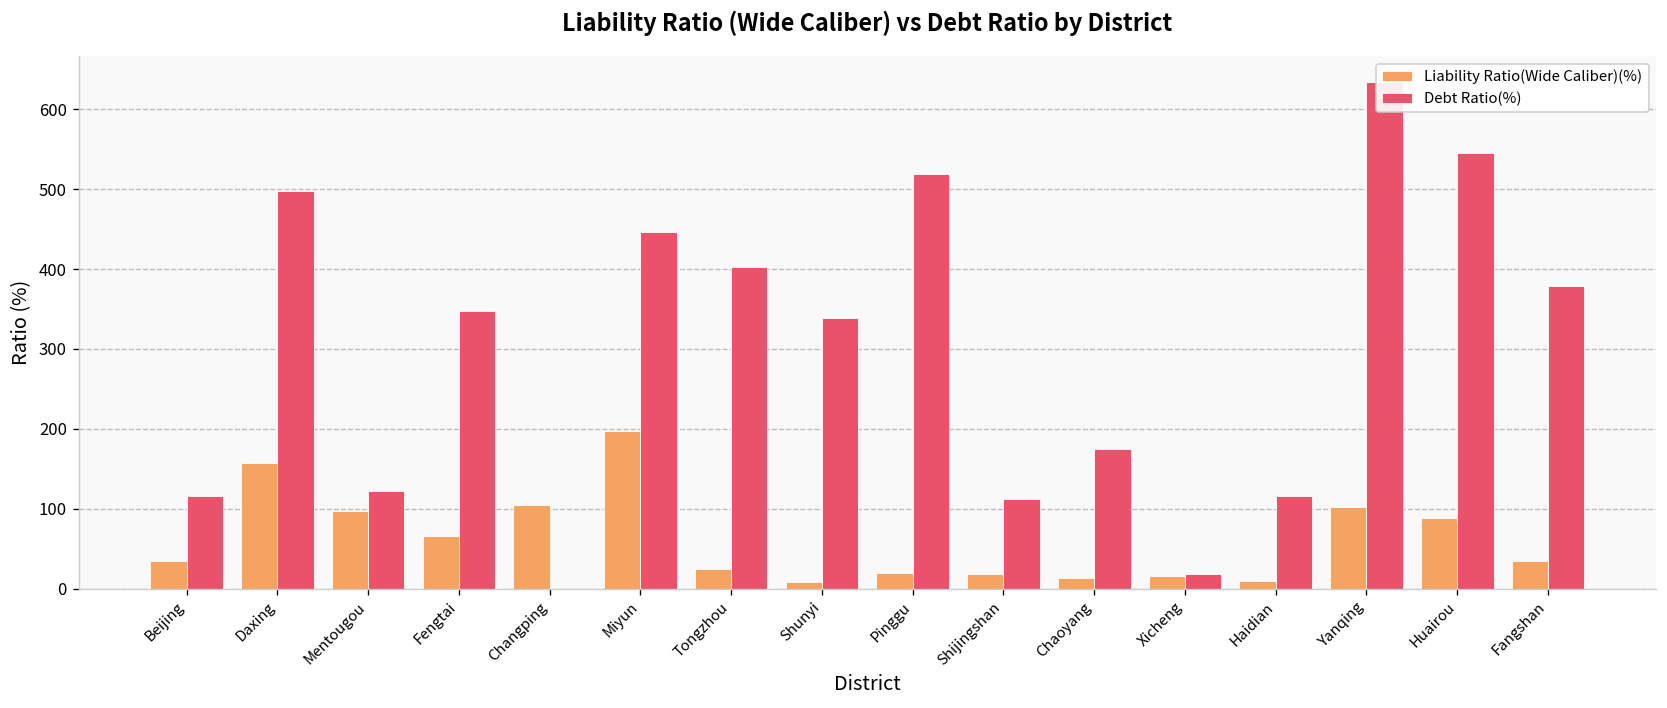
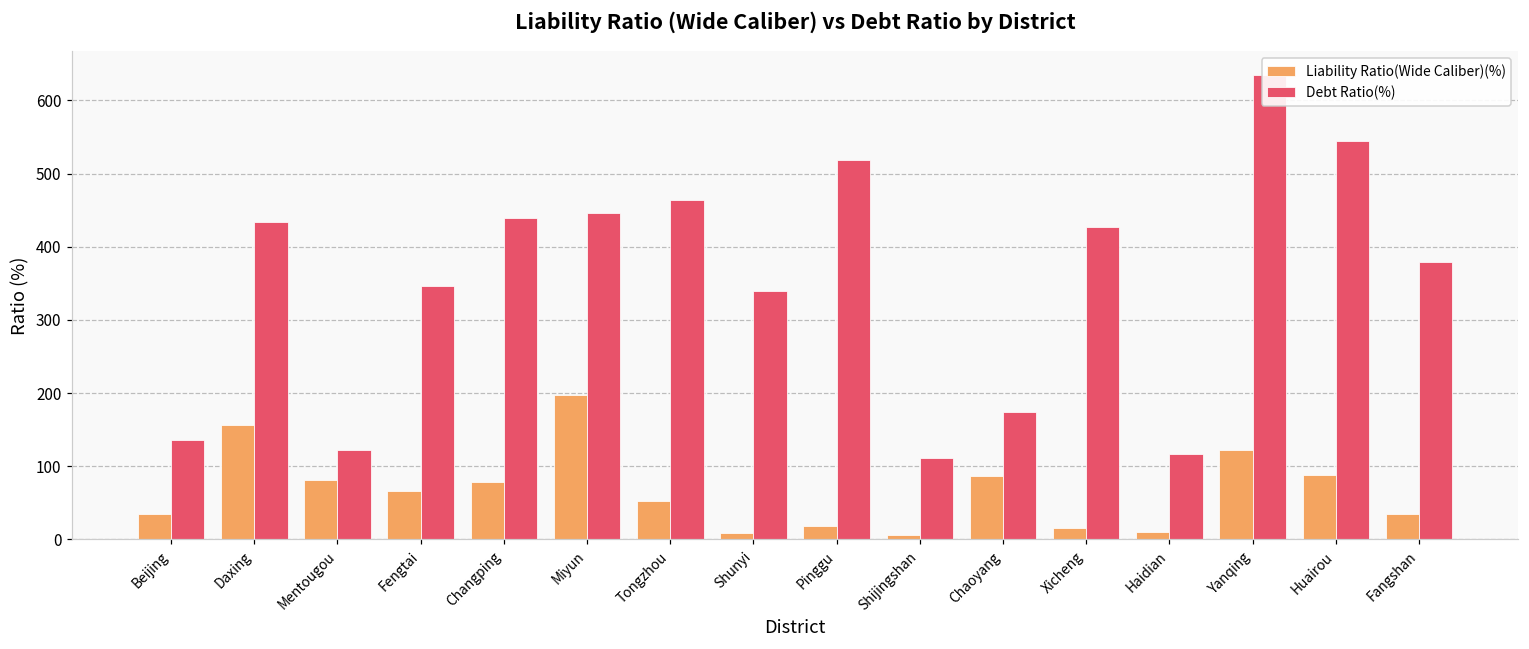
Debt Ratio(%), Beijing: 120 -> 140
Debt Ratio(%), Daxing: 500 -> 430
Liability Ratio(Wide Caliber)(%), Mentougou: 100 -> 80
Liability Ratio(Wide Caliber)(%), Changping: 100 -> 80
Debt Ratio(%), Changping: 0 -> 440
Liability Ratio(Wide Caliber)(%), Tongzhou: 20 -> 50
Debt Ratio(%), Tongzhou: 400 -> 460
Liability Ratio(Wide Caliber)(%), Shijingshan: 20 -> 10
Liability Ratio(Wide Caliber)(%), Chaoyang: 10 -> 90
Debt Ratio(%), Xicheng: 20 -> 430
Liability Ratio(Wide Caliber)(%), Yanqing: 100 -> 120
